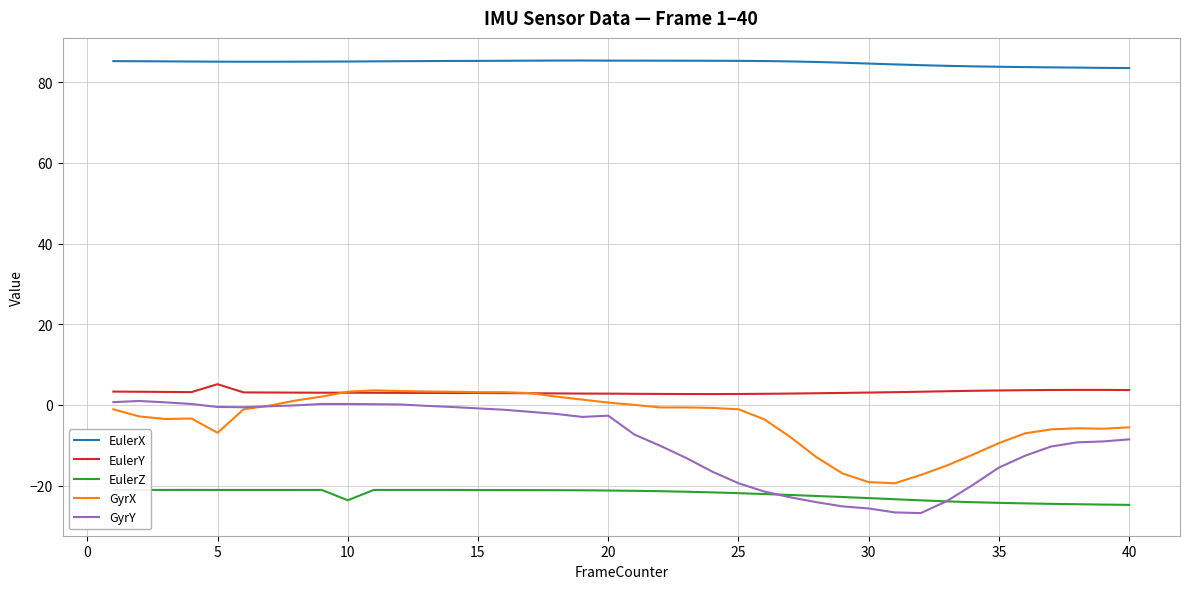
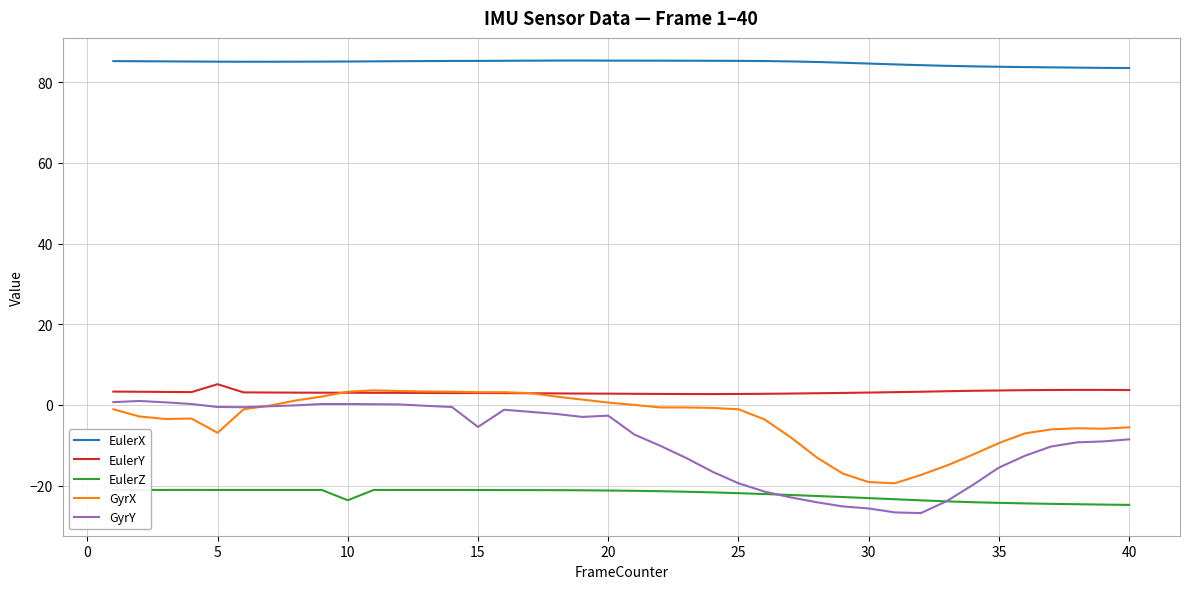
GyrY, 15: -1 -> -5
